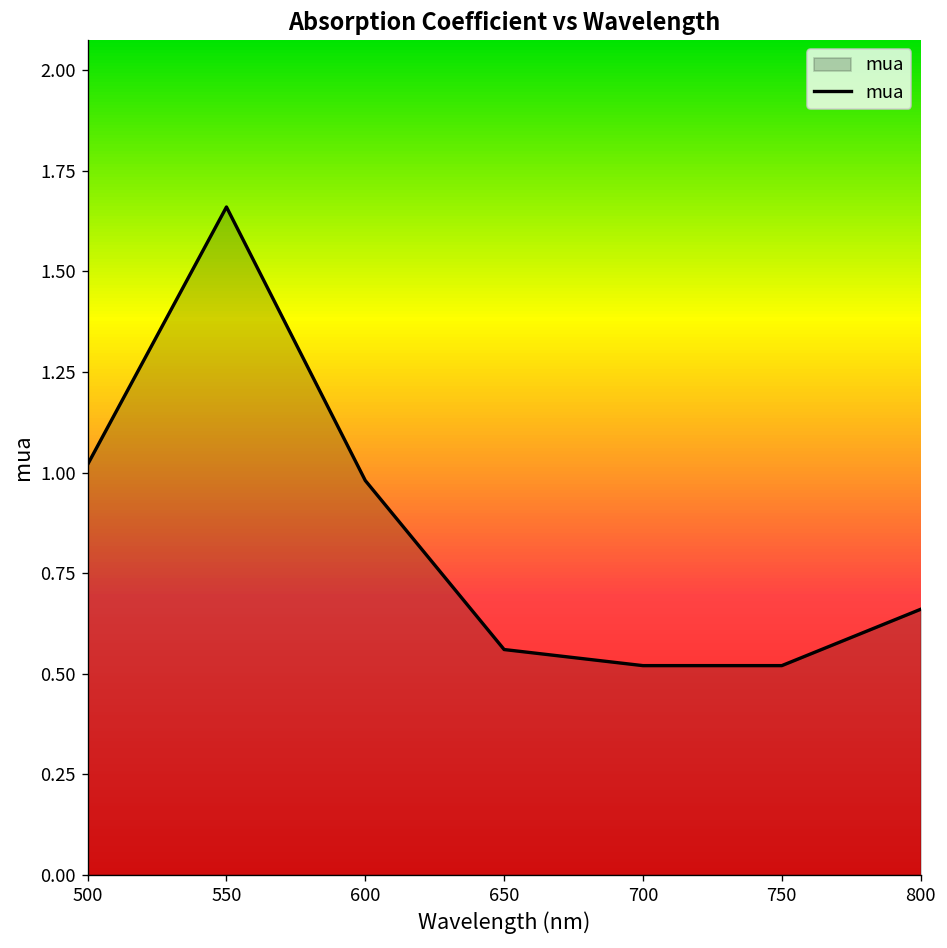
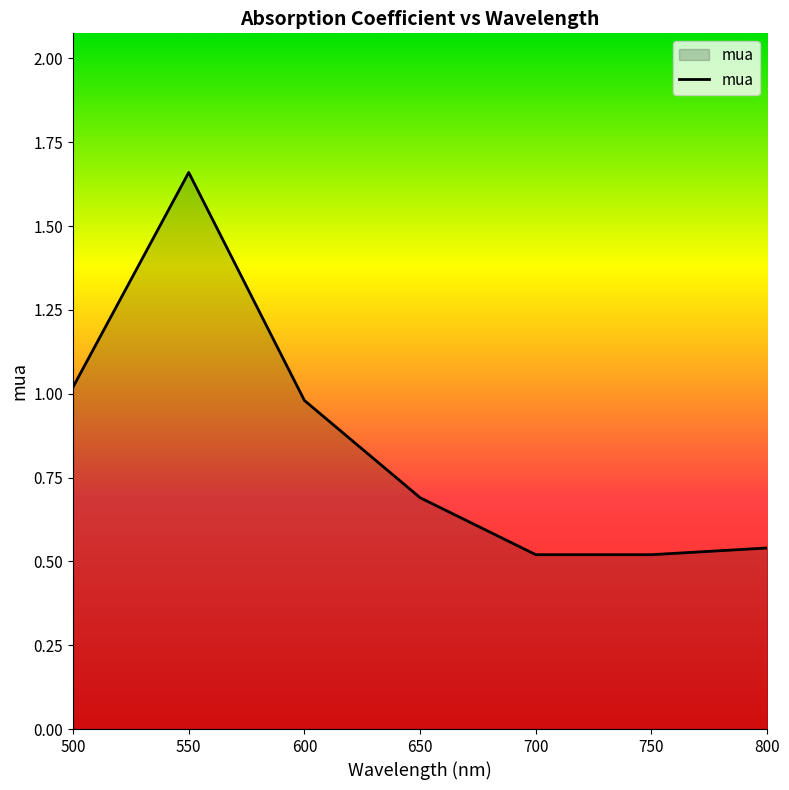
650: 0.56 -> 0.69
800: 0.66 -> 0.54
